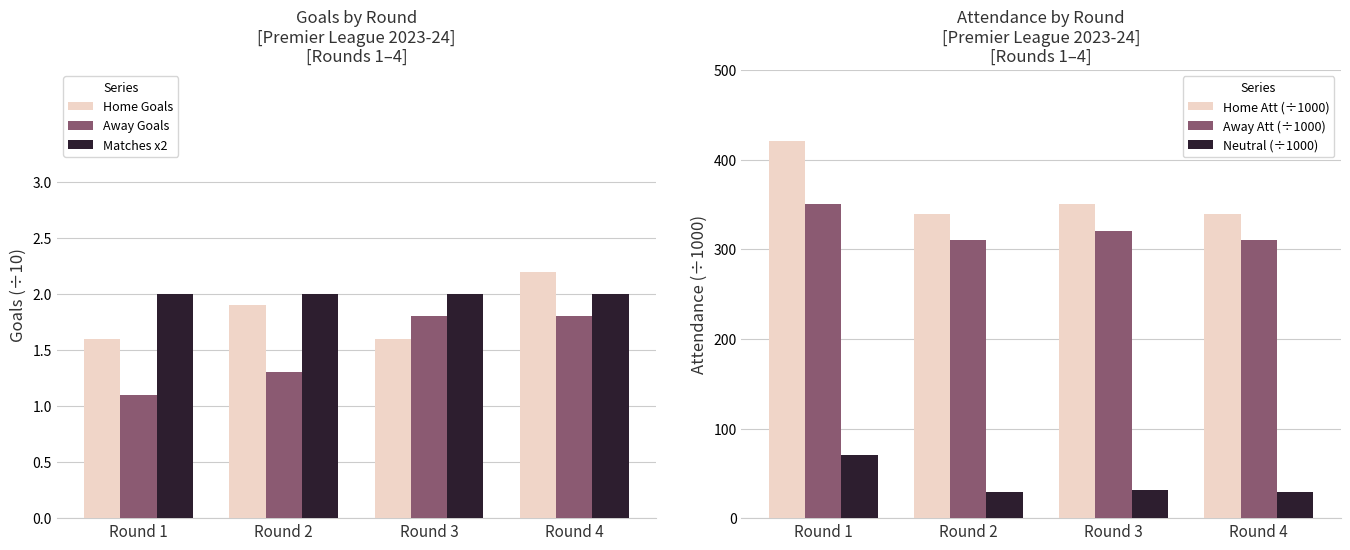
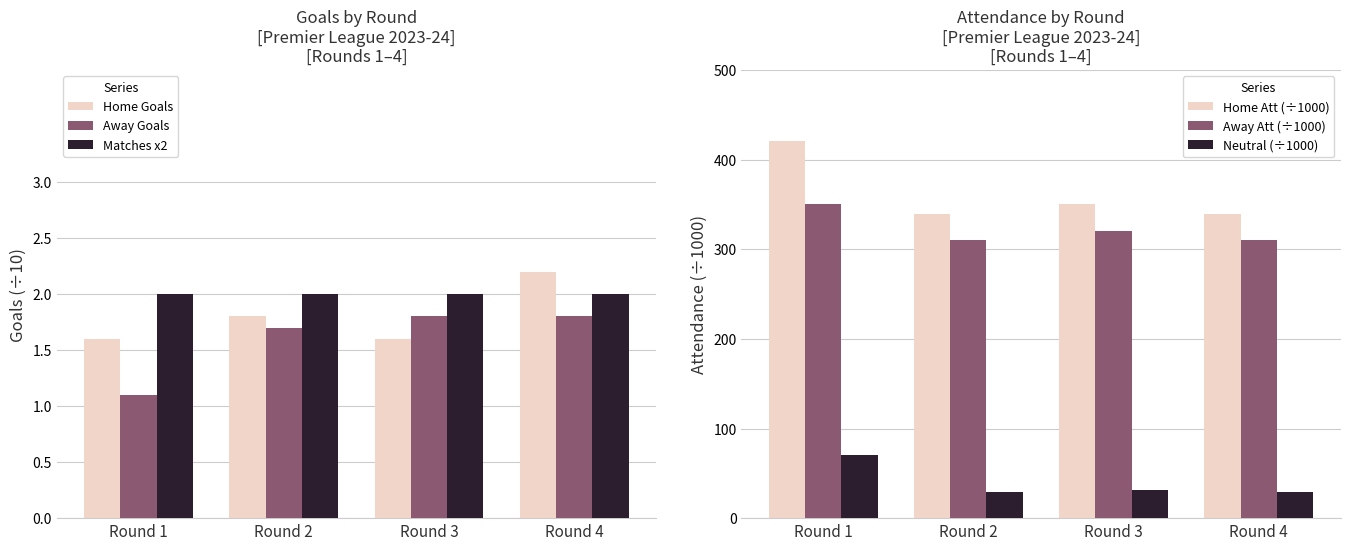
Goals by Round [Premier League 2023-24] [Rounds 1–4], Home Goals, Round 2: 1.90 -> 1.80
Goals by Round [Premier League 2023-24] [Rounds 1–4], Away Goals, Round 2: 1.30 -> 1.70
